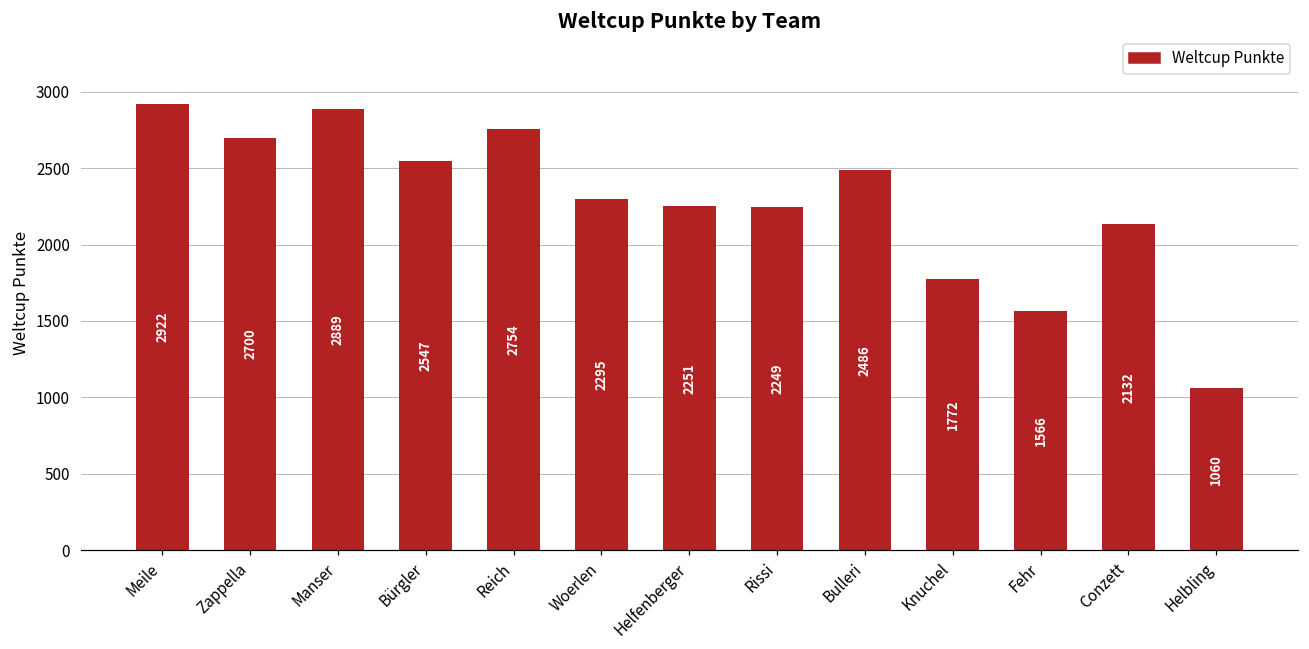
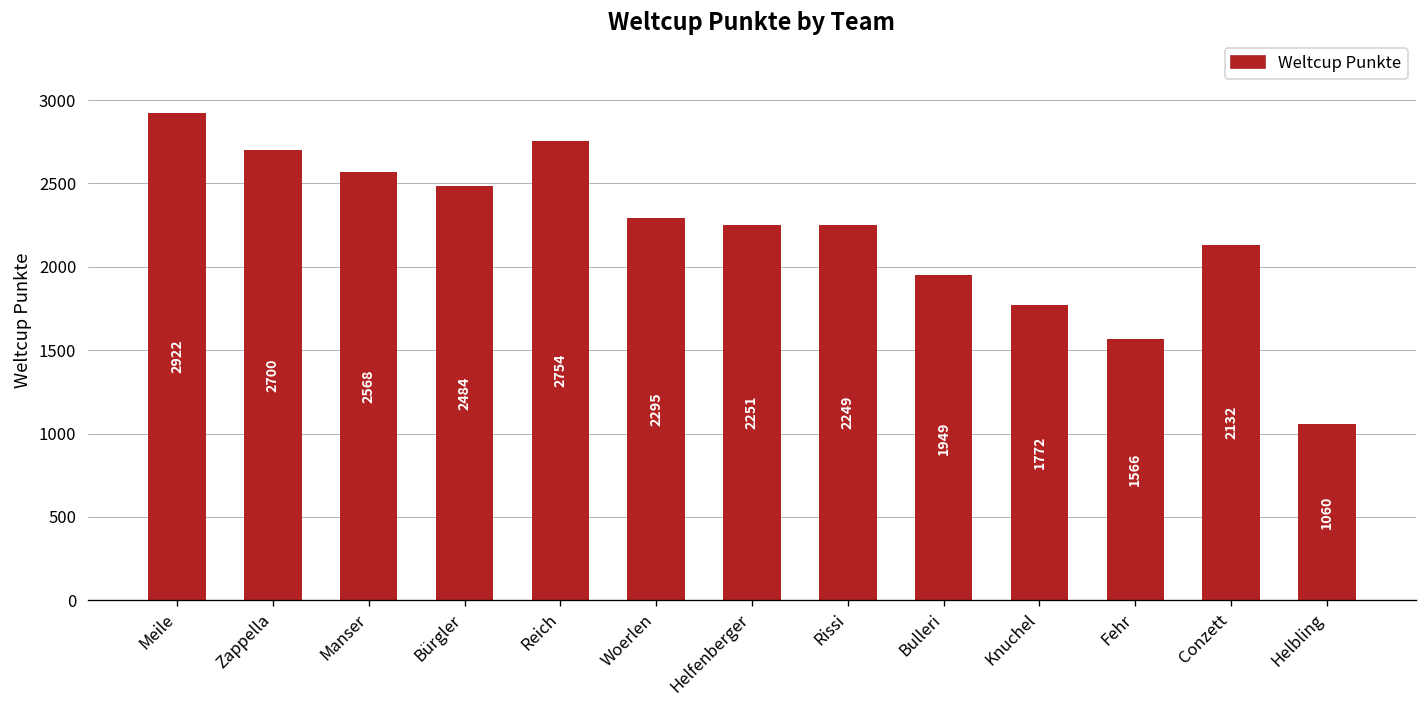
Manser: 2889 -> 2568
Bürgler: 2547 -> 2484
Bulleri: 2486 -> 1949
